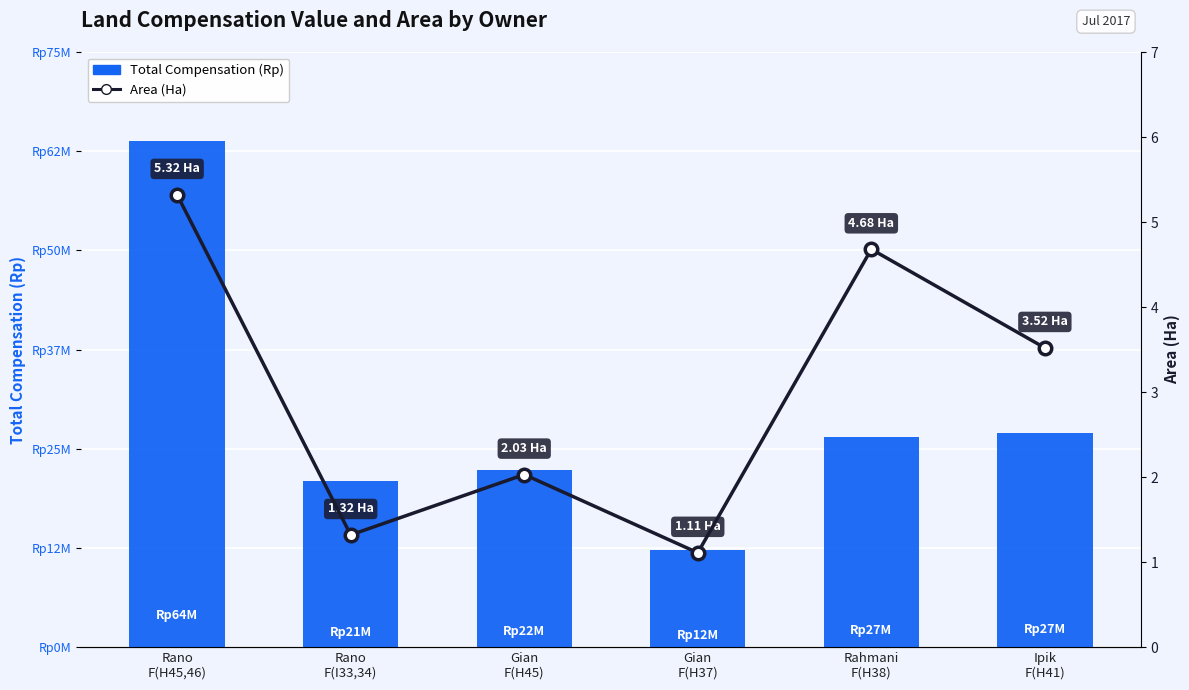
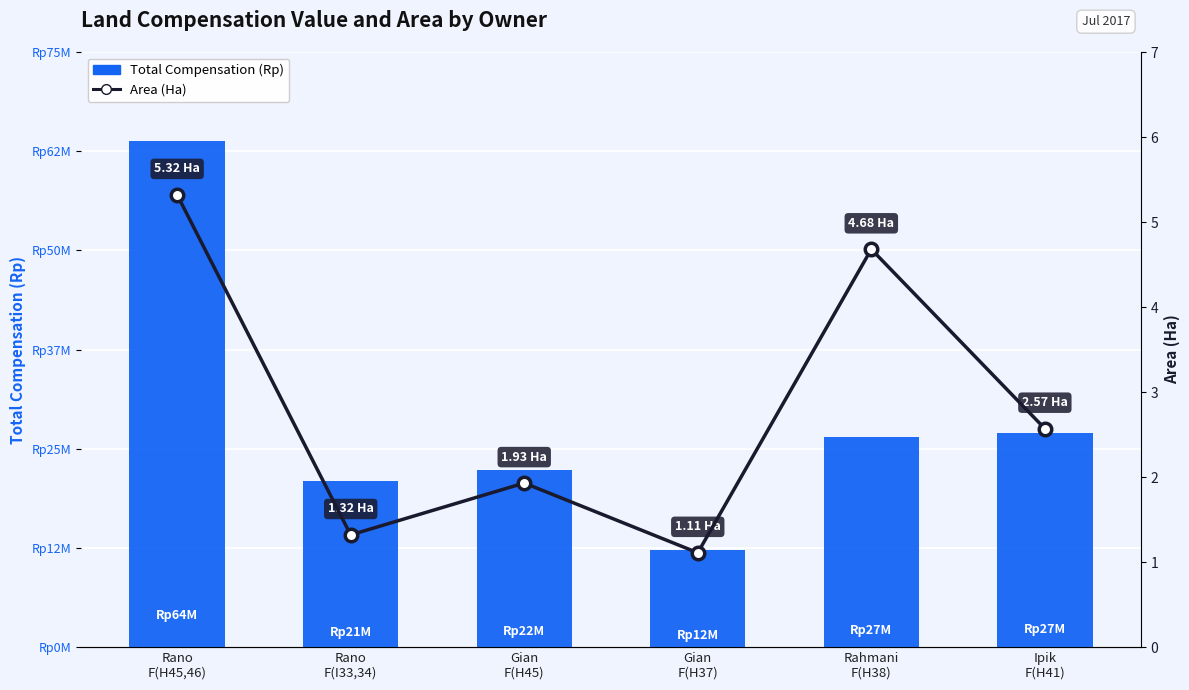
Area (Ha), Gian F(H45): 2.03 -> 1.93
Area (Ha), Ipik F(H41): 3.52 -> 2.57
